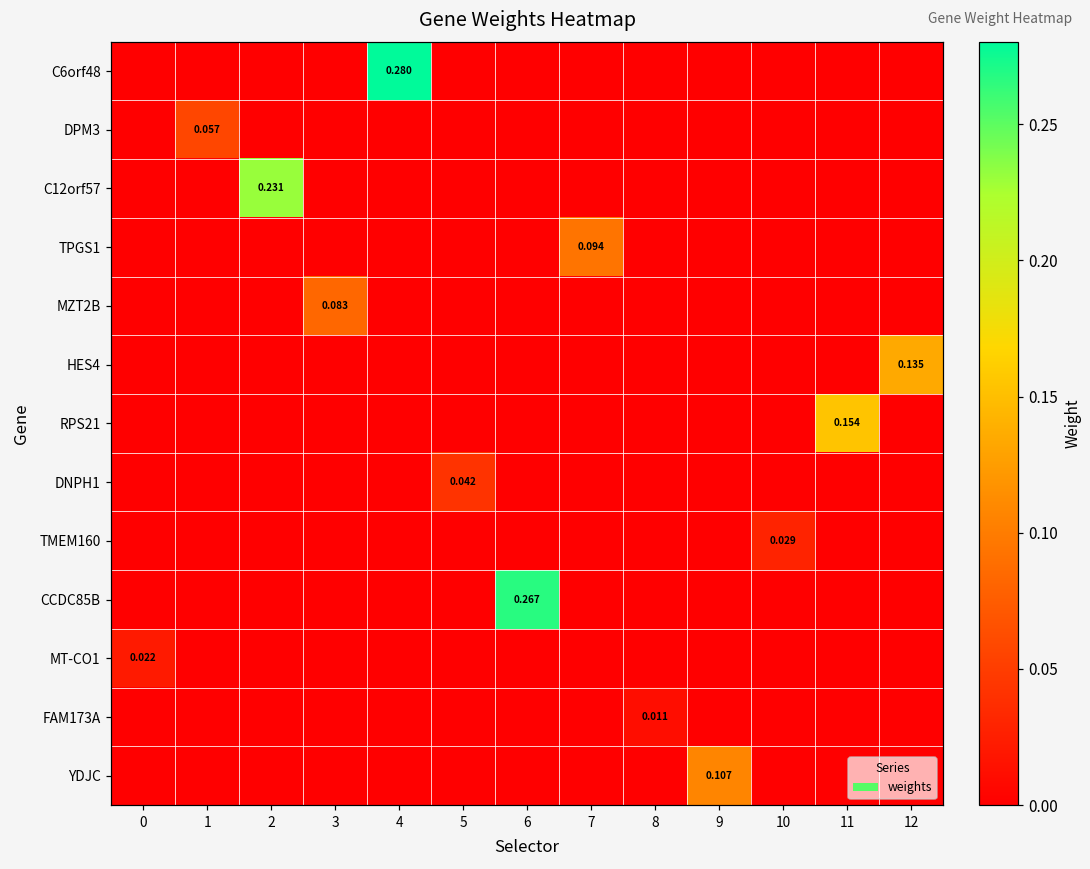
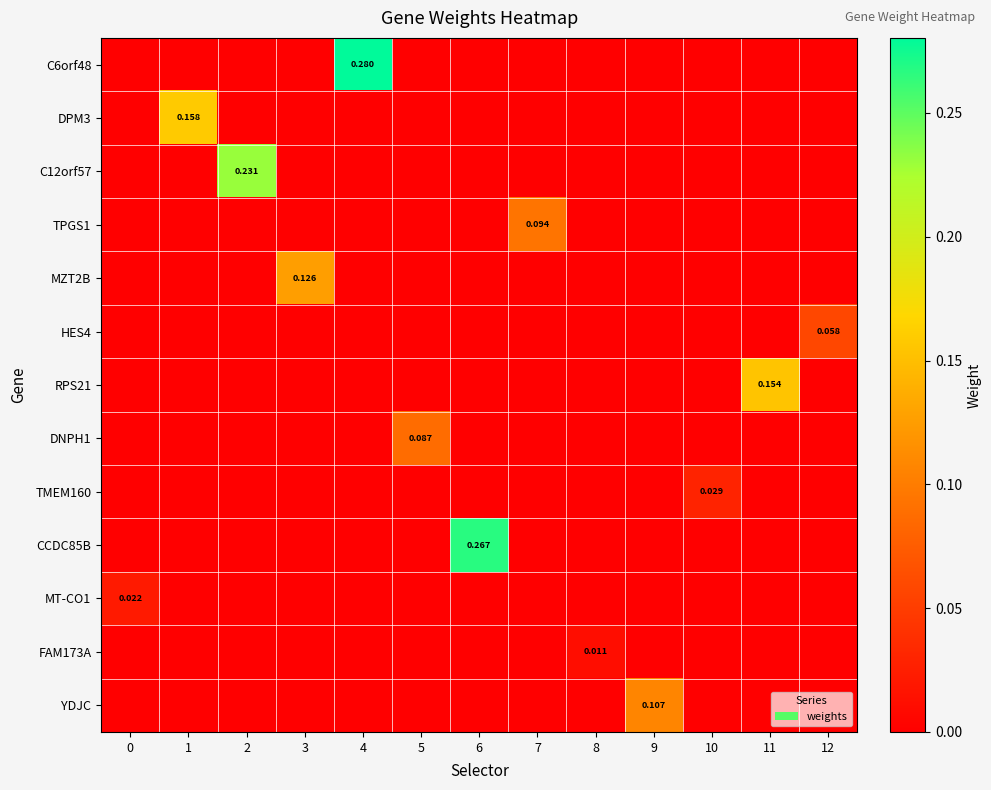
DPM3, 1: 0.057 -> 0.158
MZT2B, 3: 0.083 -> 0.126
HES4, 12: 0.135 -> 0.058
DNPH1, 5: 0.042 -> 0.087
